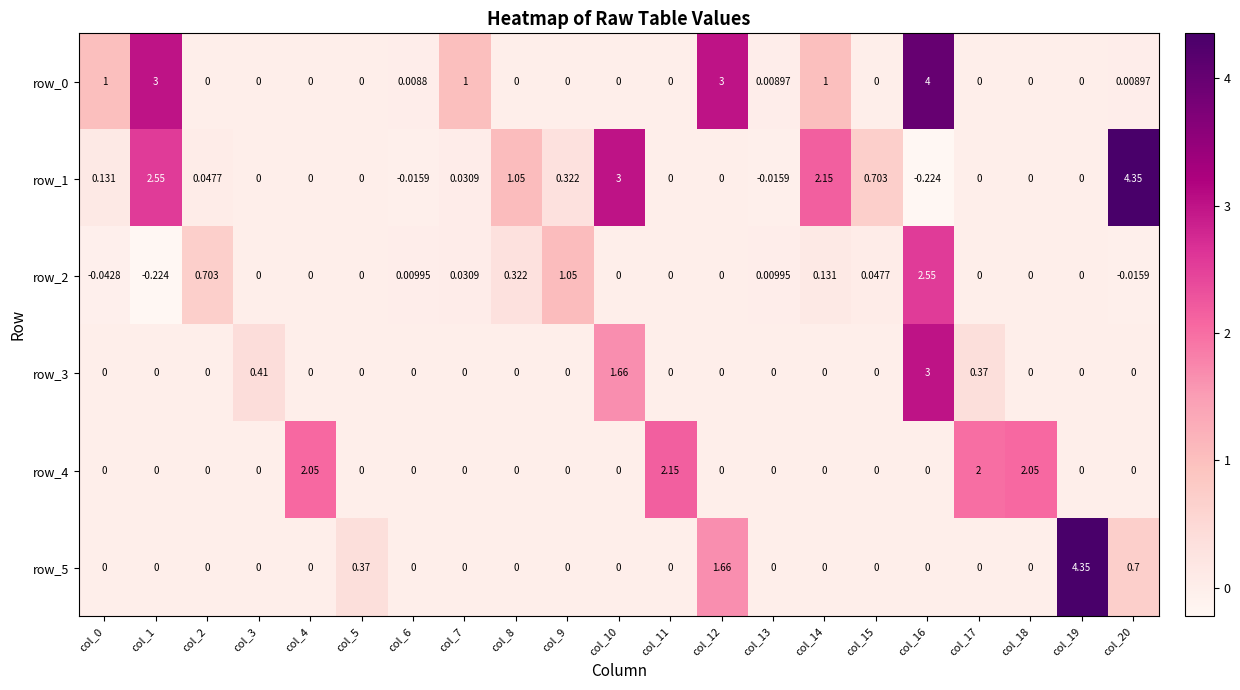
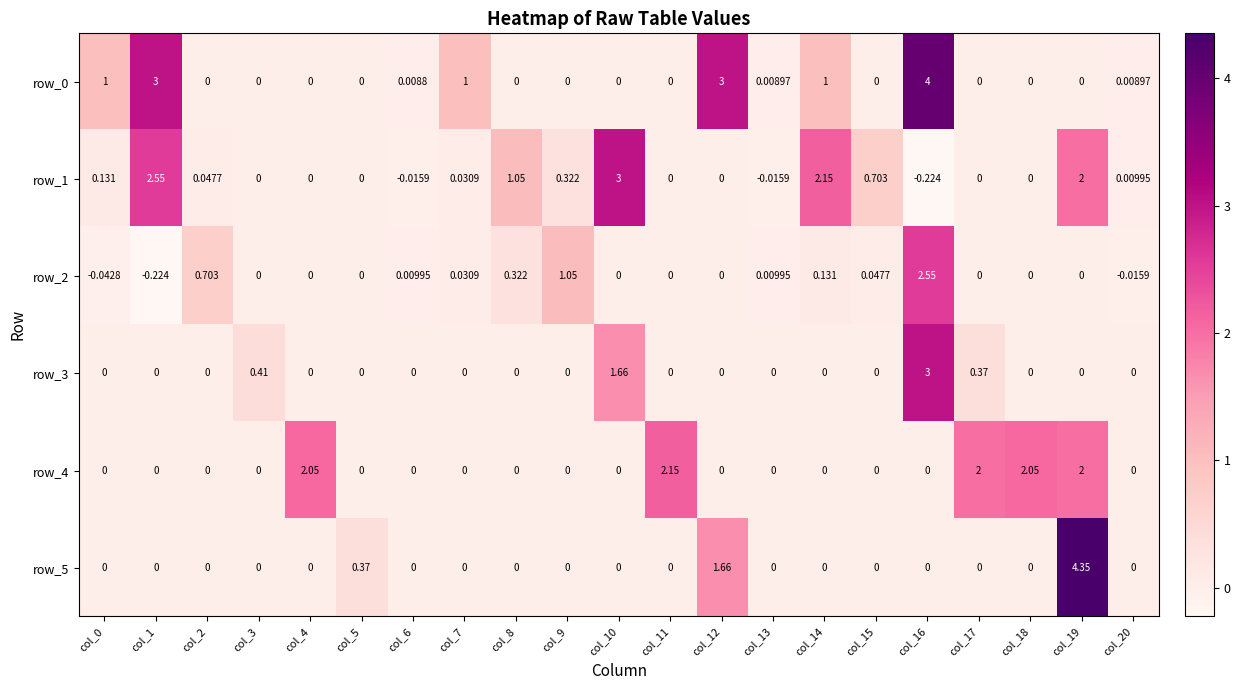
row_1, col_19: 0 -> 2
row_1, col_20: 4.35 -> 0.00995
row_4, col_19: 0 -> 2
row_5, col_20: 0.7 -> 0
